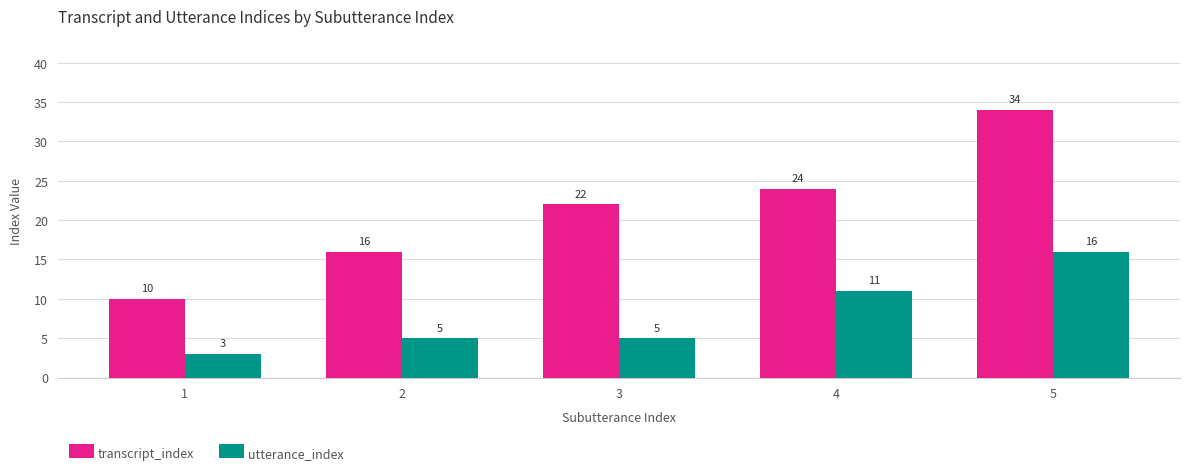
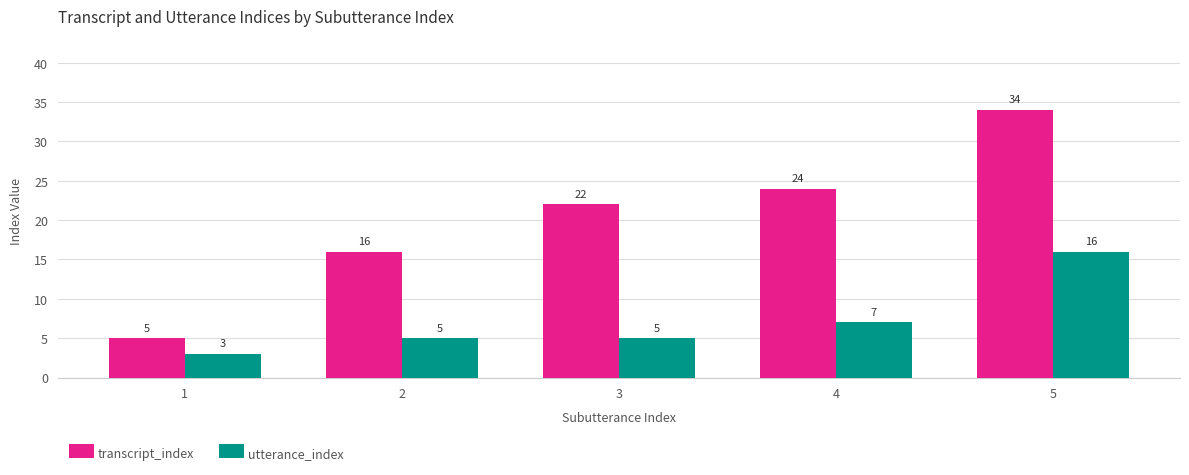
transcript_index, 1: 10 -> 5
utterance_index, 4: 11 -> 7
